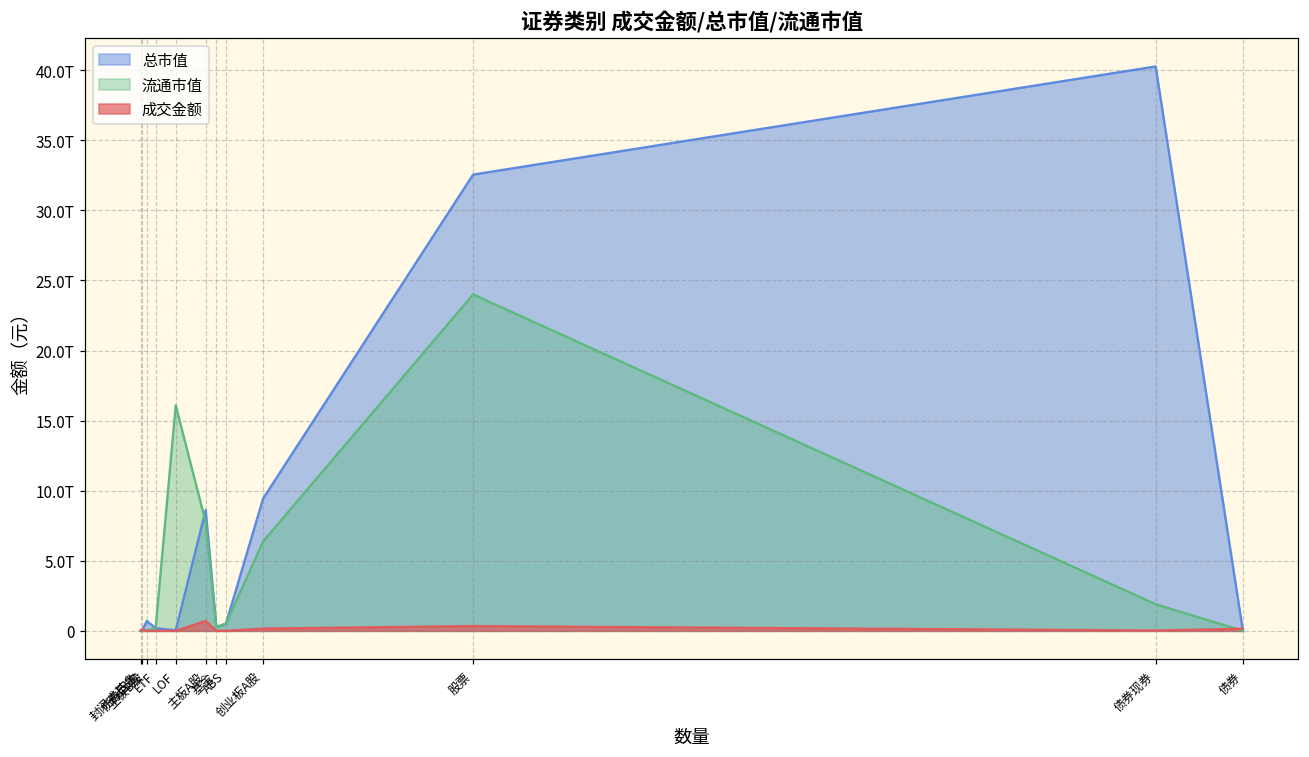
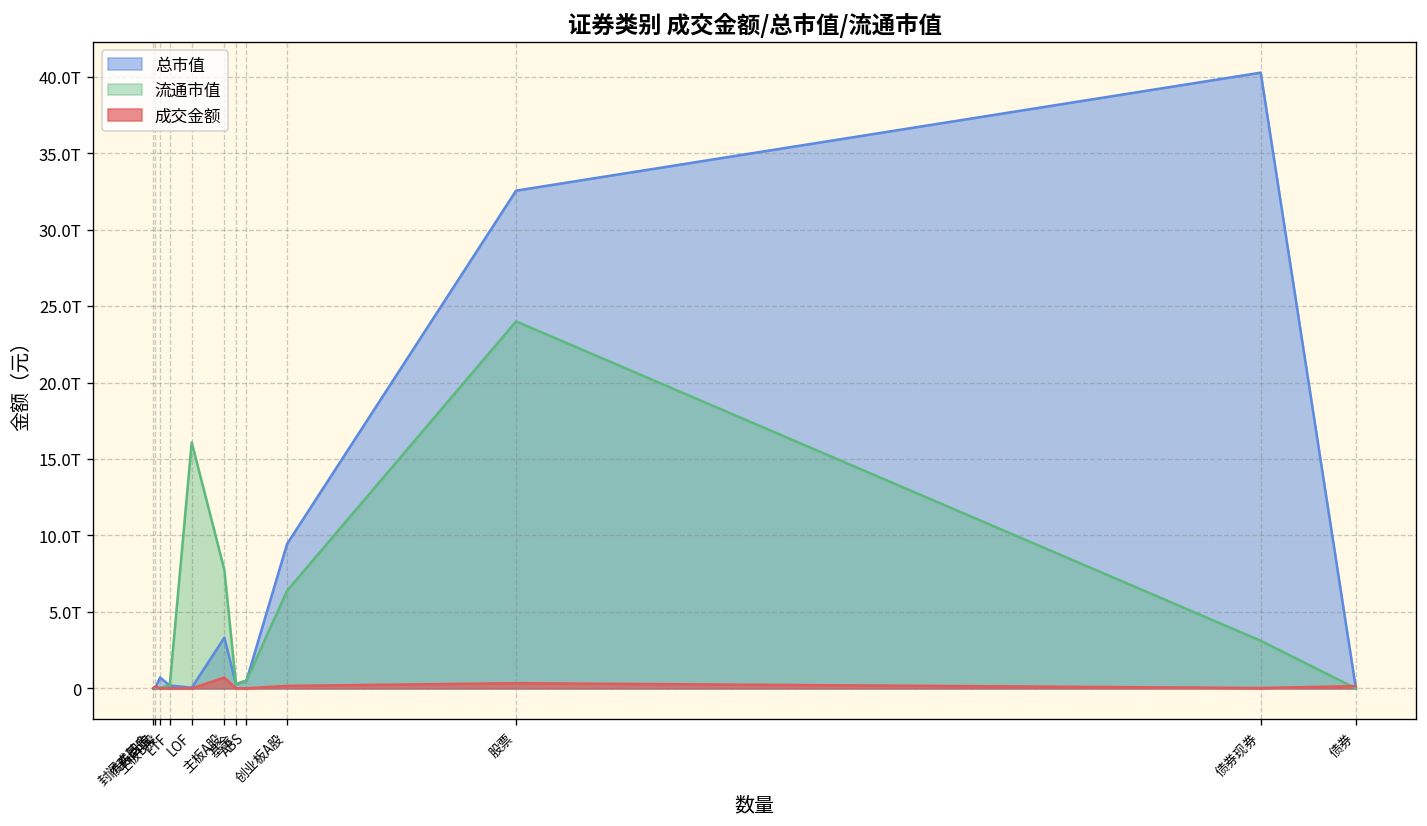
总市值, 主板A股: 8.6T -> 3.3T
流通市值, 债券现券: 1.9T -> 3.1T
